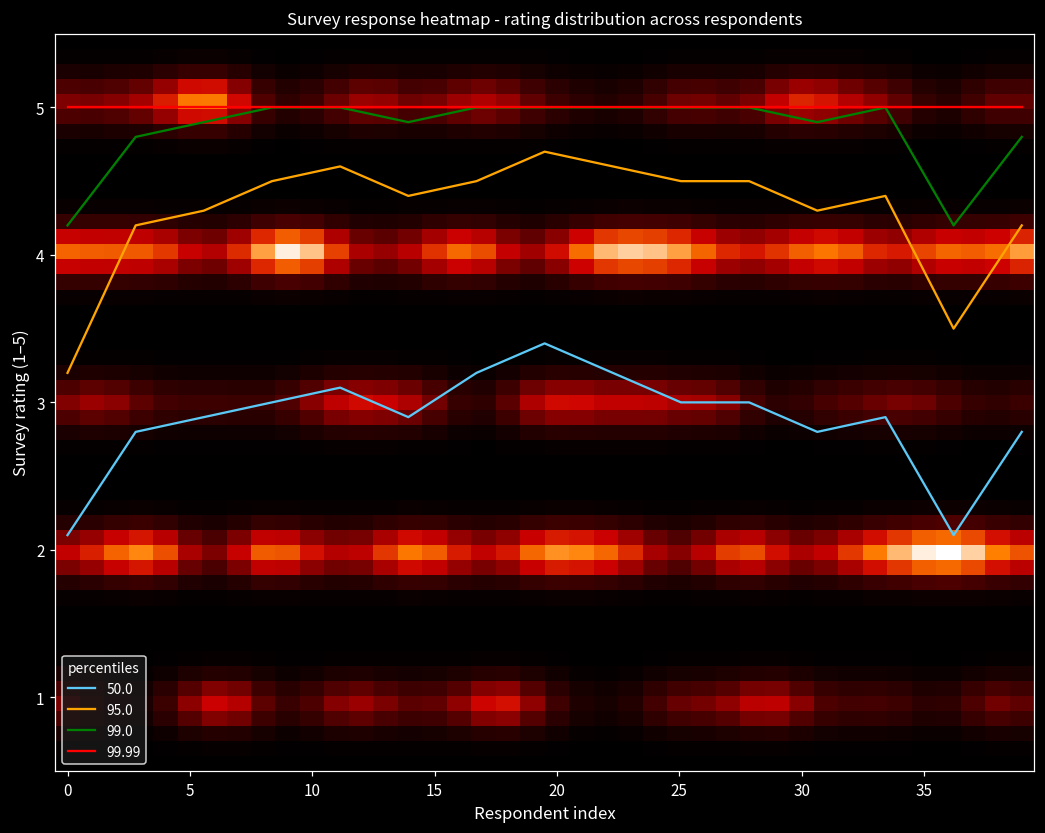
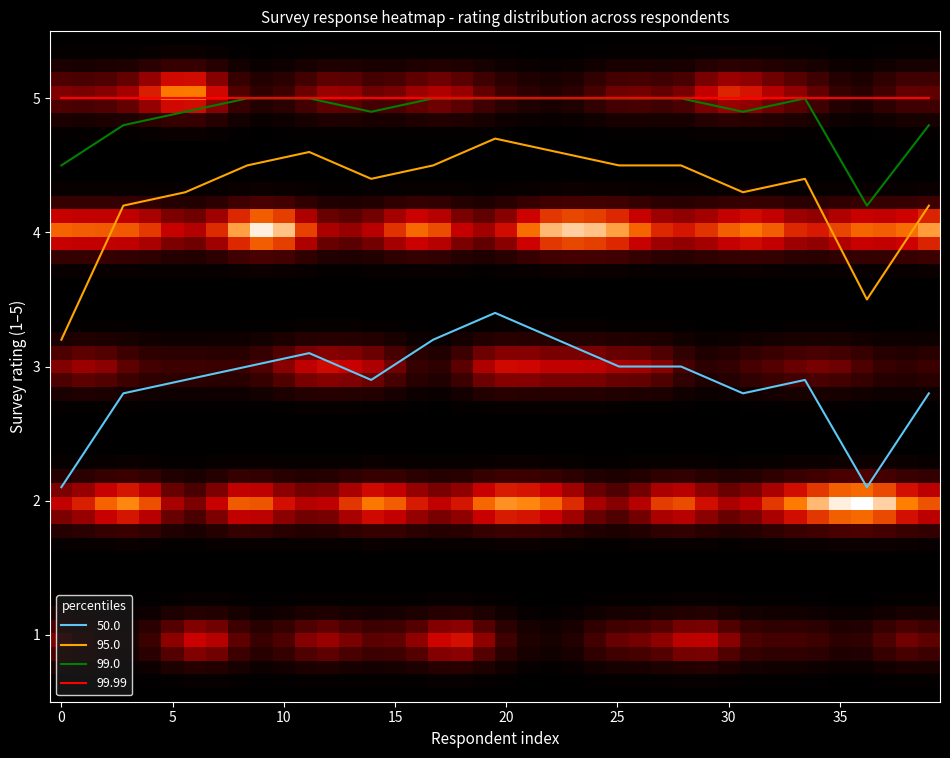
99.0, 0: 4.2 -> 4.5
